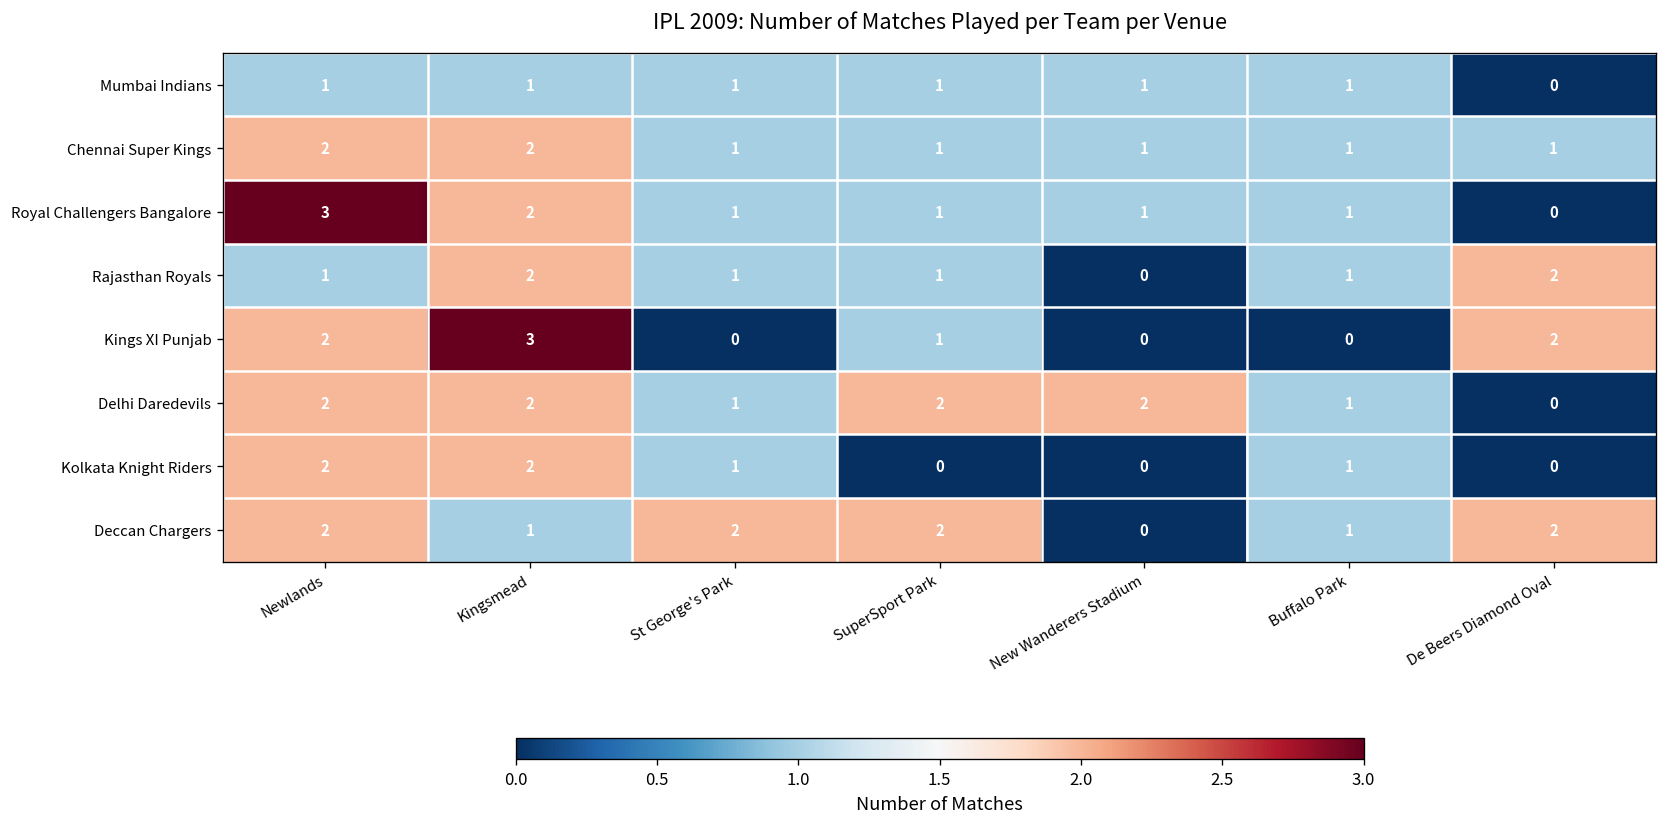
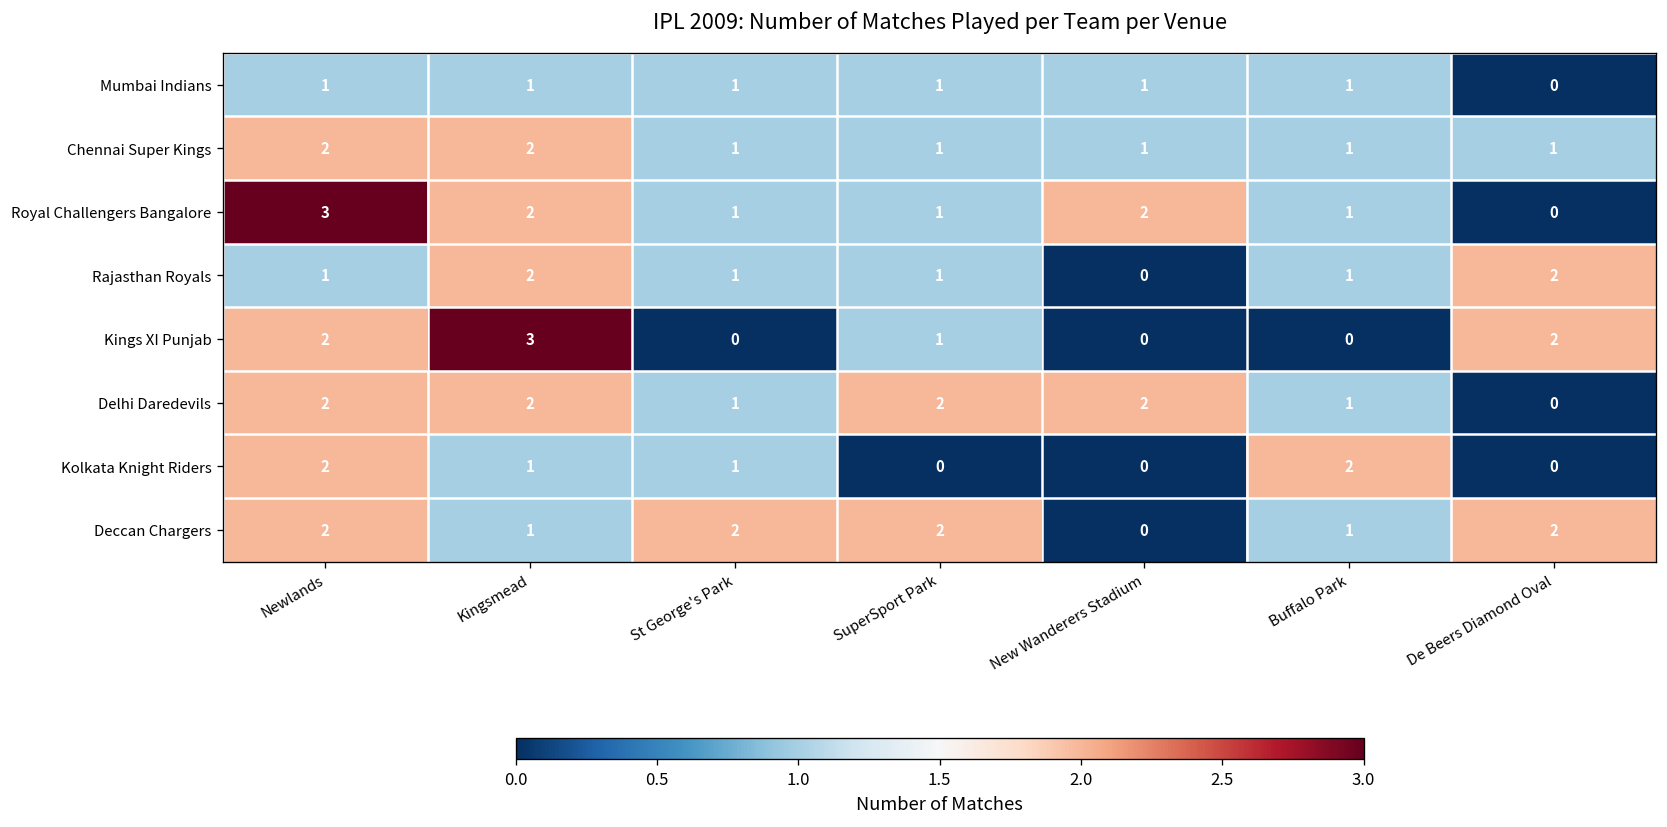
Royal Challengers Bangalore, New Wanderers Stadium: 1 -> 2
Kolkata Knight Riders, Kingsmead: 2 -> 1
Kolkata Knight Riders, Buffalo Park: 1 -> 2
